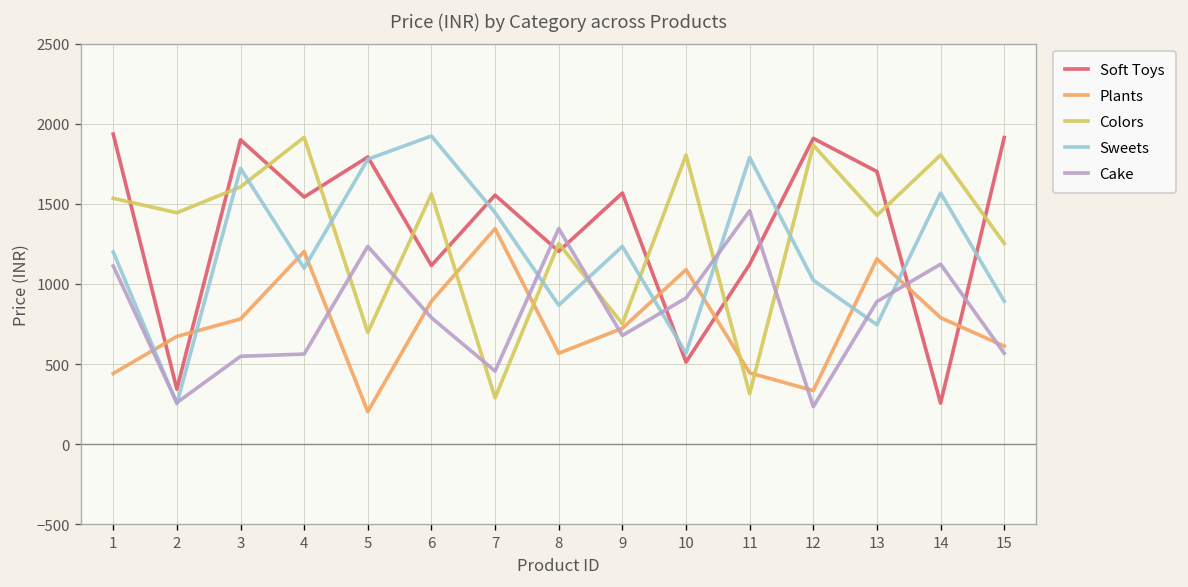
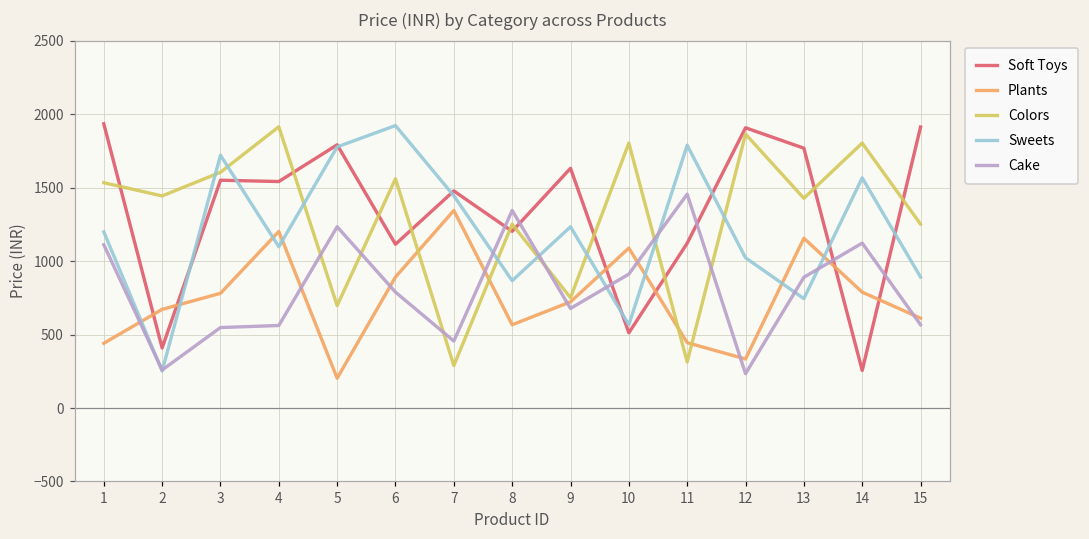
Soft Toys, 2: 340 -> 410
Soft Toys, 3: 1900 -> 1550
Soft Toys, 7: 1550 -> 1480
Soft Toys, 9: 1570 -> 1630
Soft Toys, 13: 1700 -> 1770
